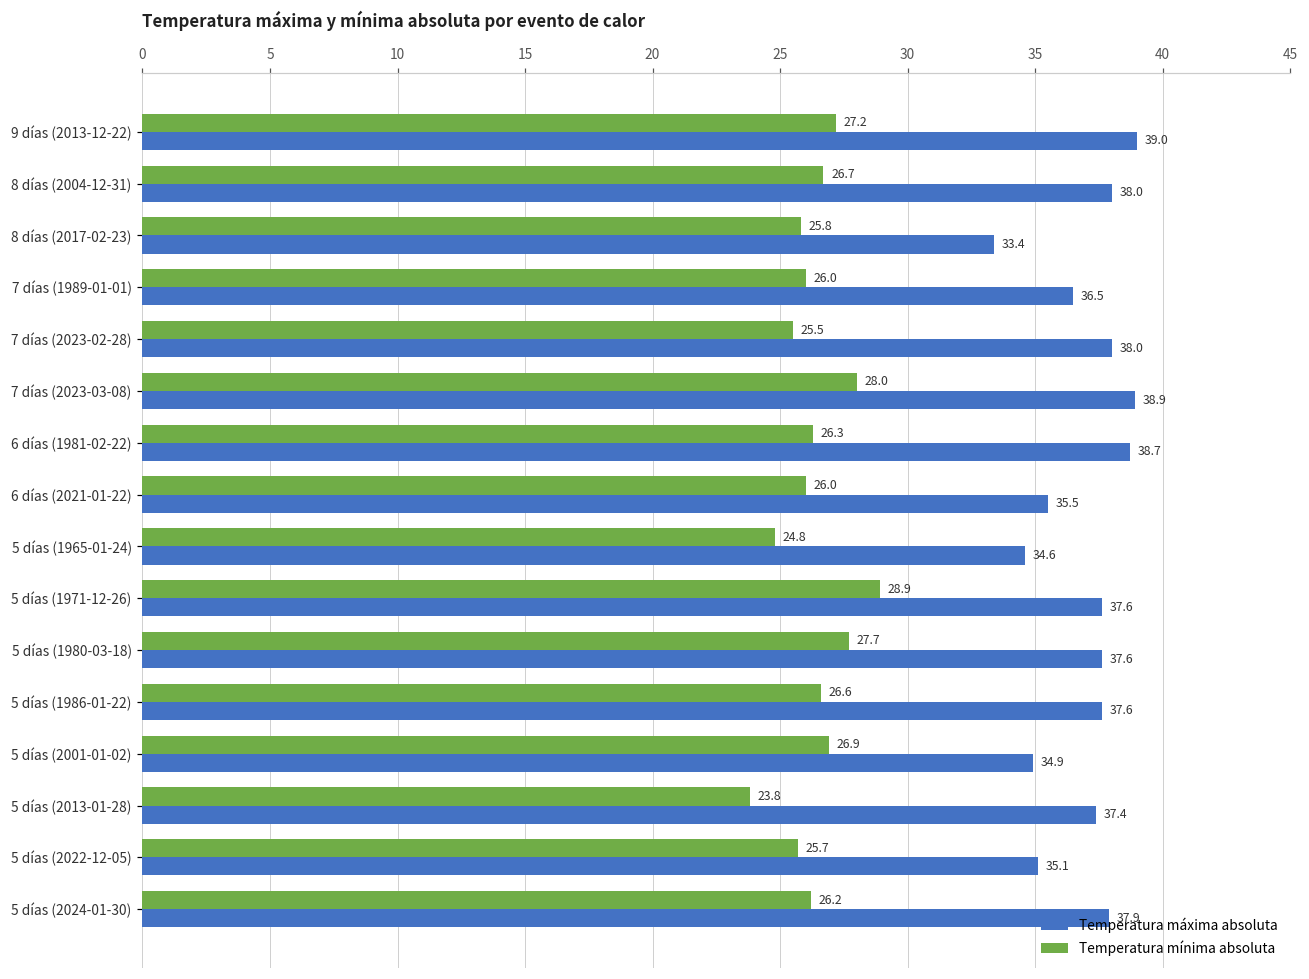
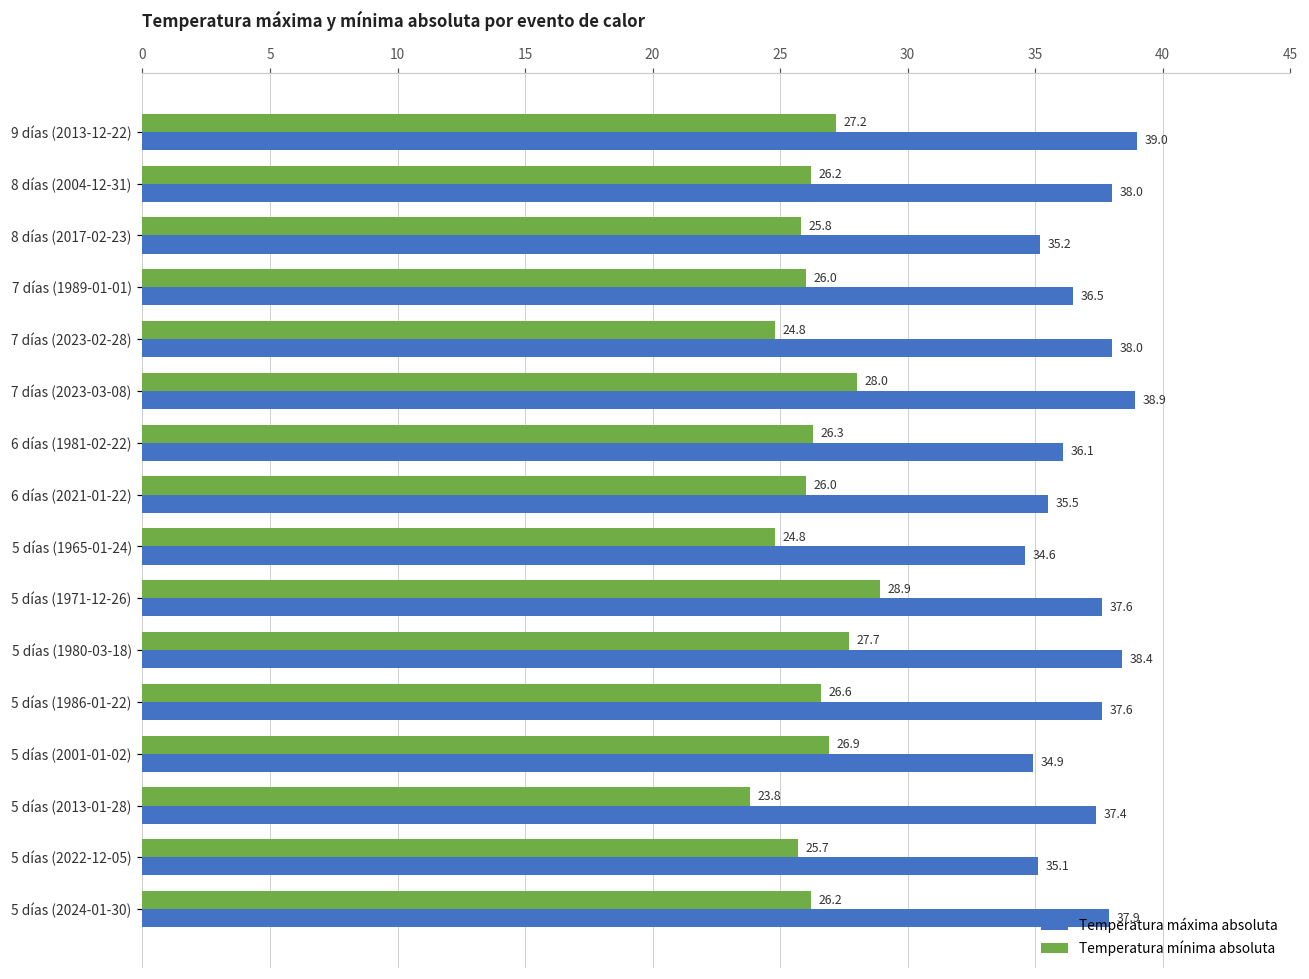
Temperatura mínima absoluta, 8 días (2004-12-31): 26.7 -> 26.2
Temperatura máxima absoluta, 8 días (2017-02-23): 33.4 -> 35.2
Temperatura mínima absoluta, 7 días (2023-02-28): 25.5 -> 24.8
Temperatura máxima absoluta, 6 días (1981-02-22): 38.7 -> 36.1
Temperatura máxima absoluta, 5 días (1980-03-18): 37.6 -> 38.4
